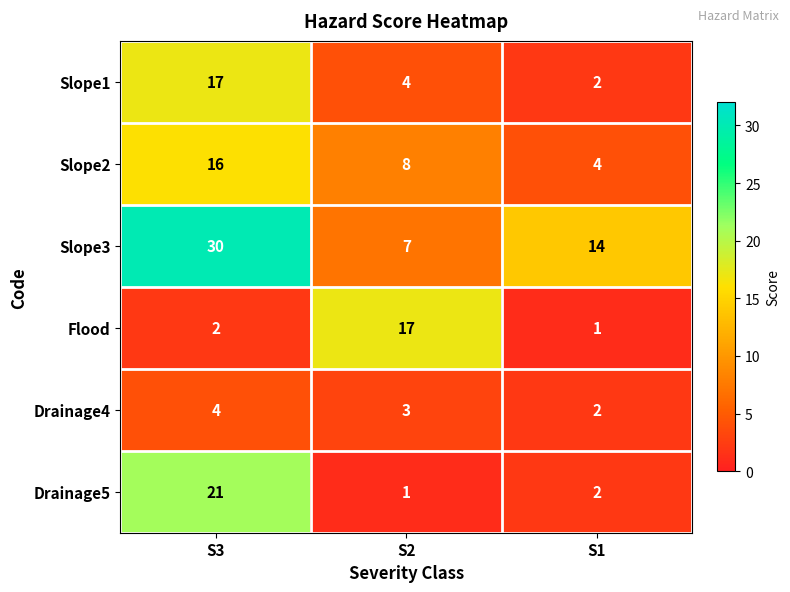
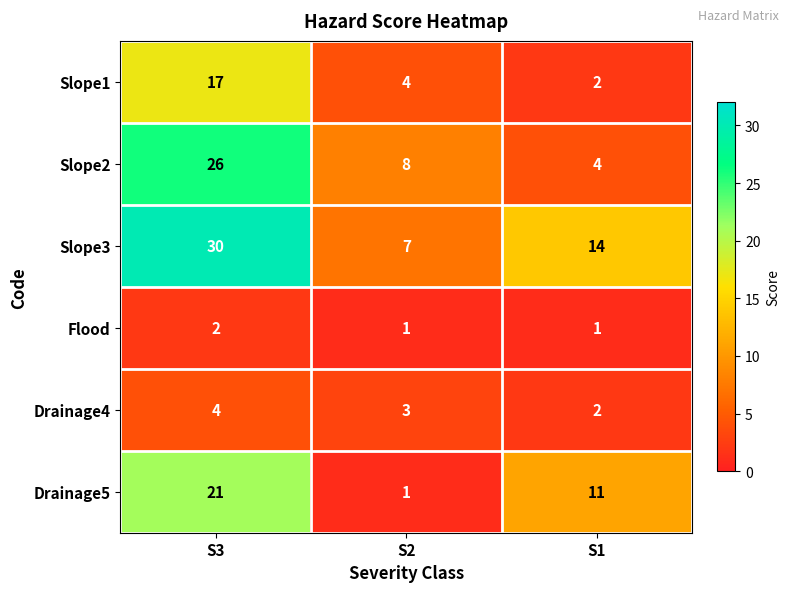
Slope2, S3: 16 -> 26
Flood, S2: 17 -> 1
Drainage5, S1: 2 -> 11
